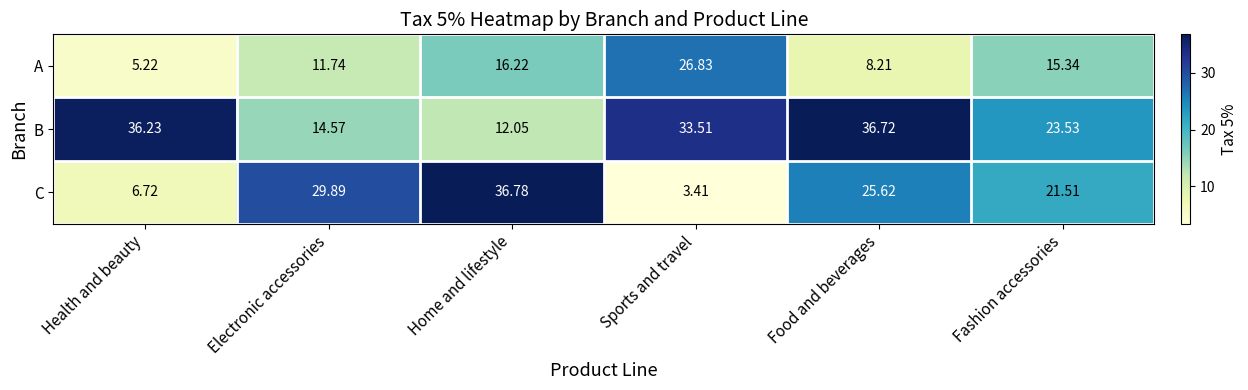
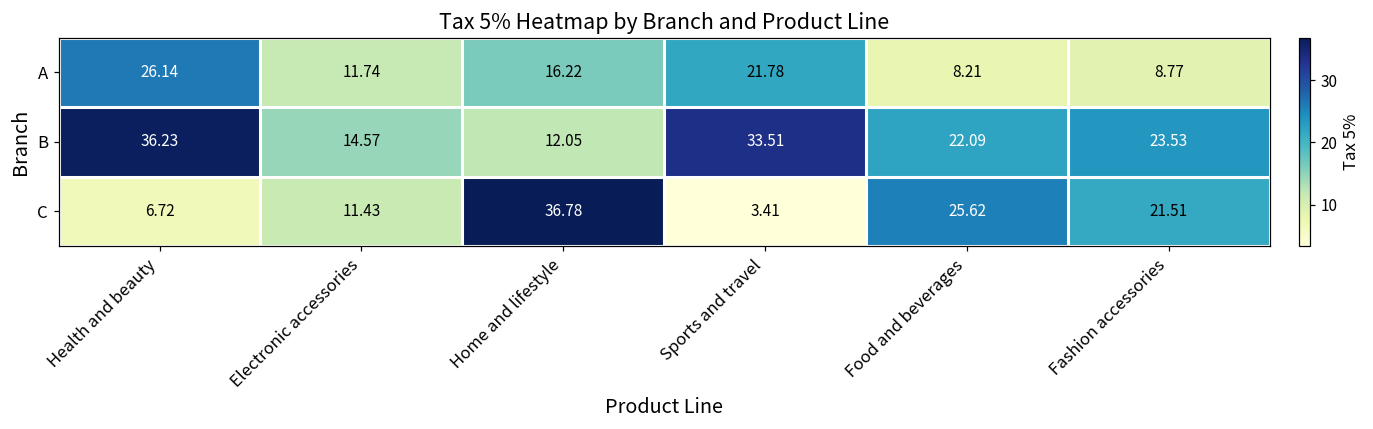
A, Health and beauty: 5.22 -> 26.14
A, Sports and travel: 26.83 -> 21.78
A, Fashion accessories: 15.34 -> 8.77
B, Food and beverages: 36.72 -> 22.09
C, Electronic accessories: 29.89 -> 11.43
